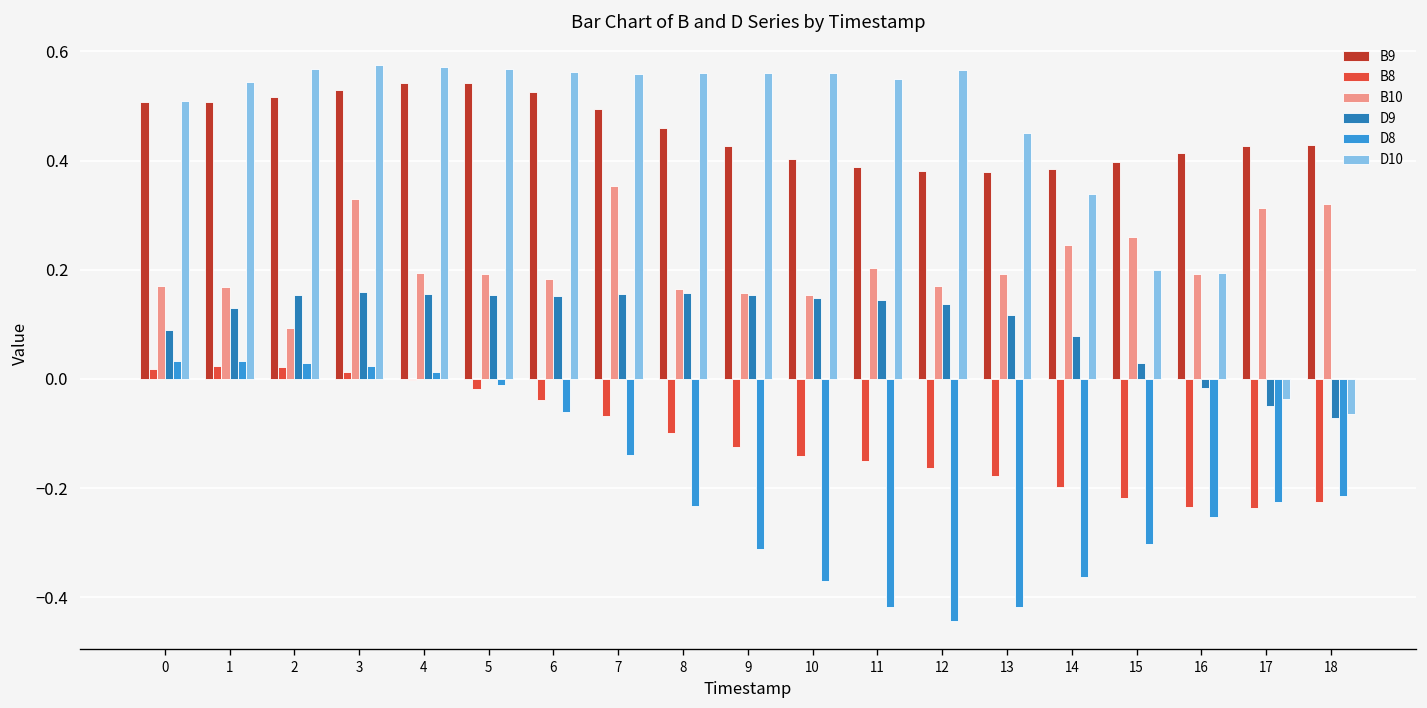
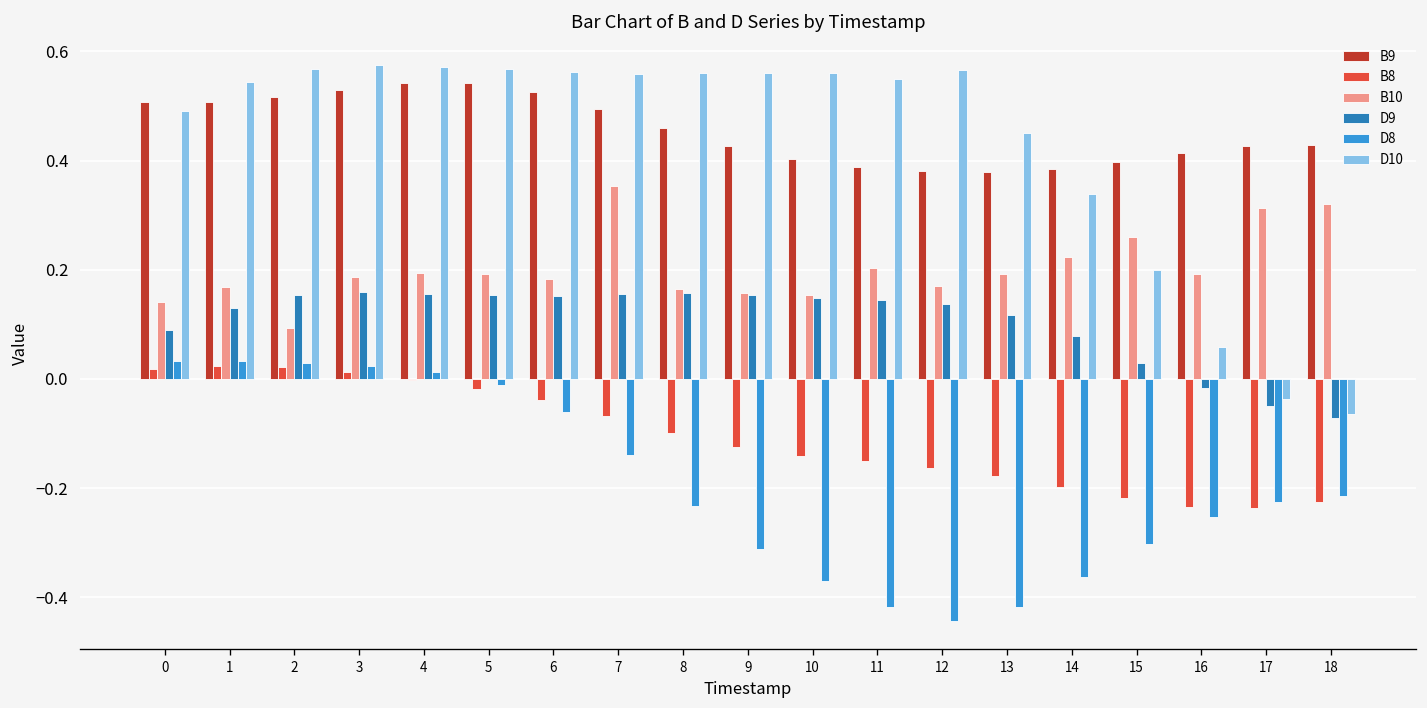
B10, 0: 0.17 -> 0.14
D10, 0: 0.51 -> 0.49
B10, 3: 0.33 -> 0.19
B10, 14: 0.25 -> 0.22
D10, 16: 0.19 -> 0.06
